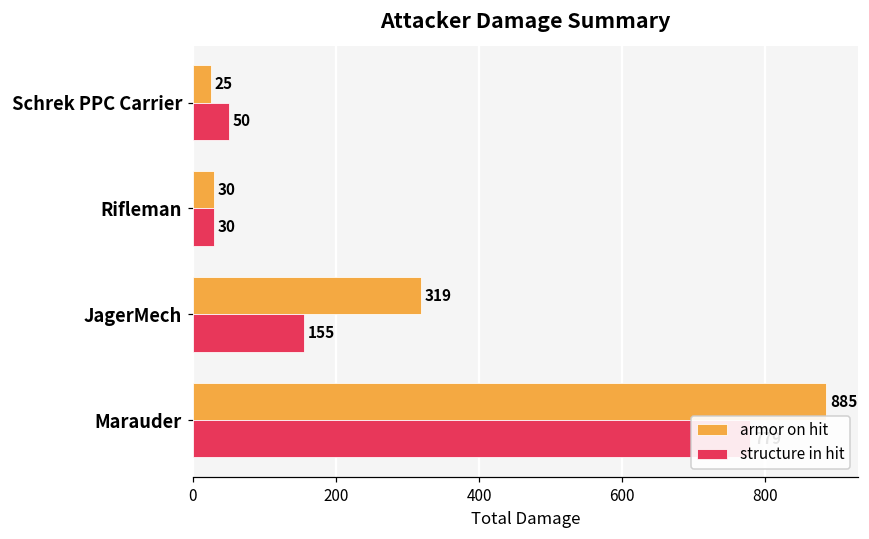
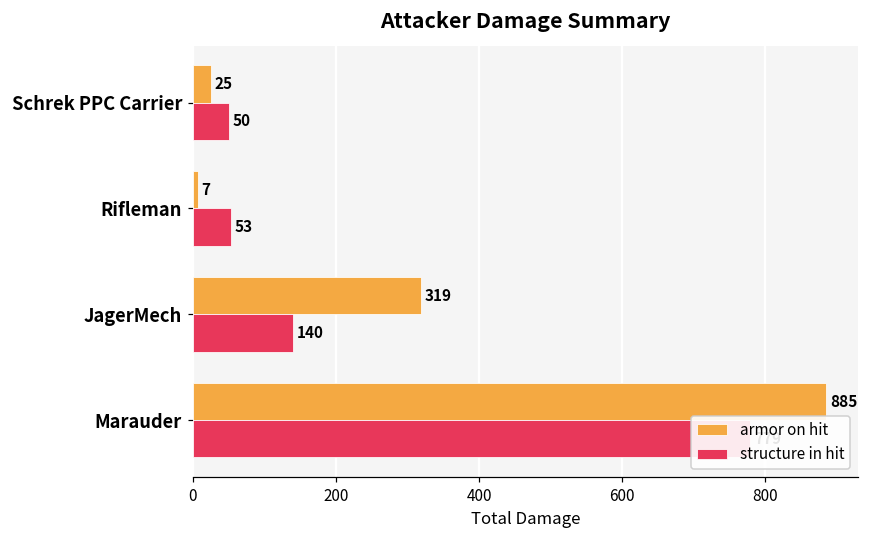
armor on hit, Rifleman: 30 -> 7
structure in hit, Rifleman: 30 -> 53
structure in hit, JagerMech: 155 -> 140
